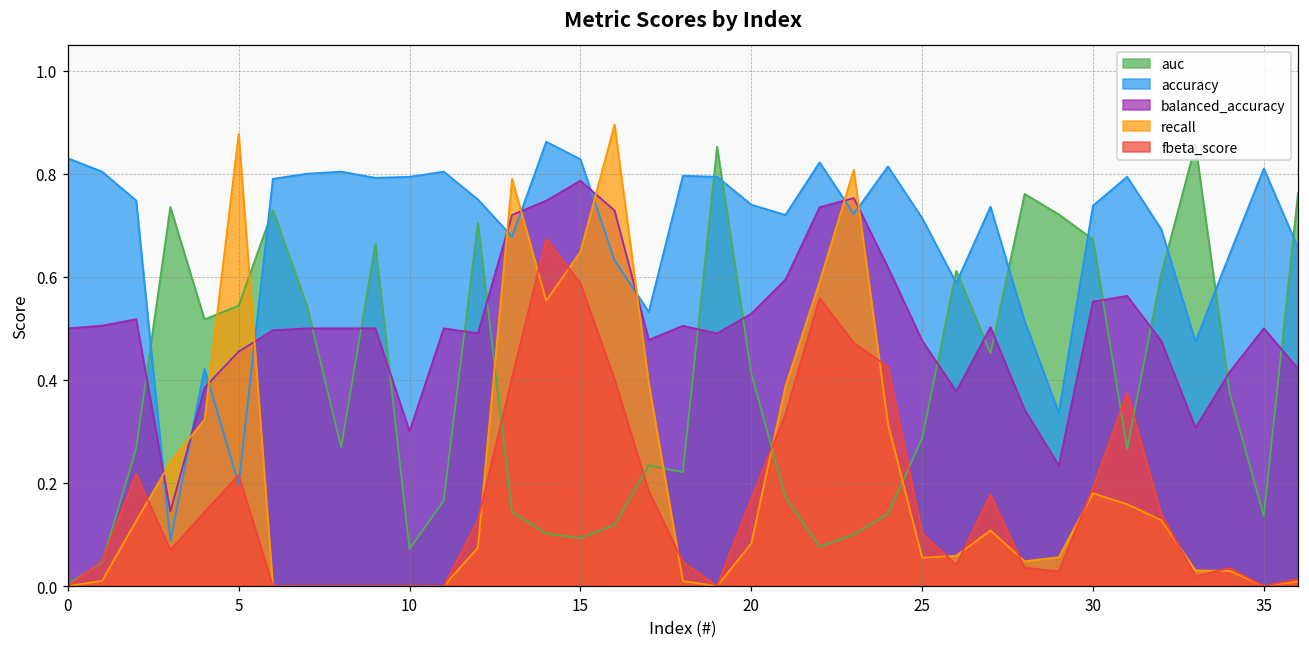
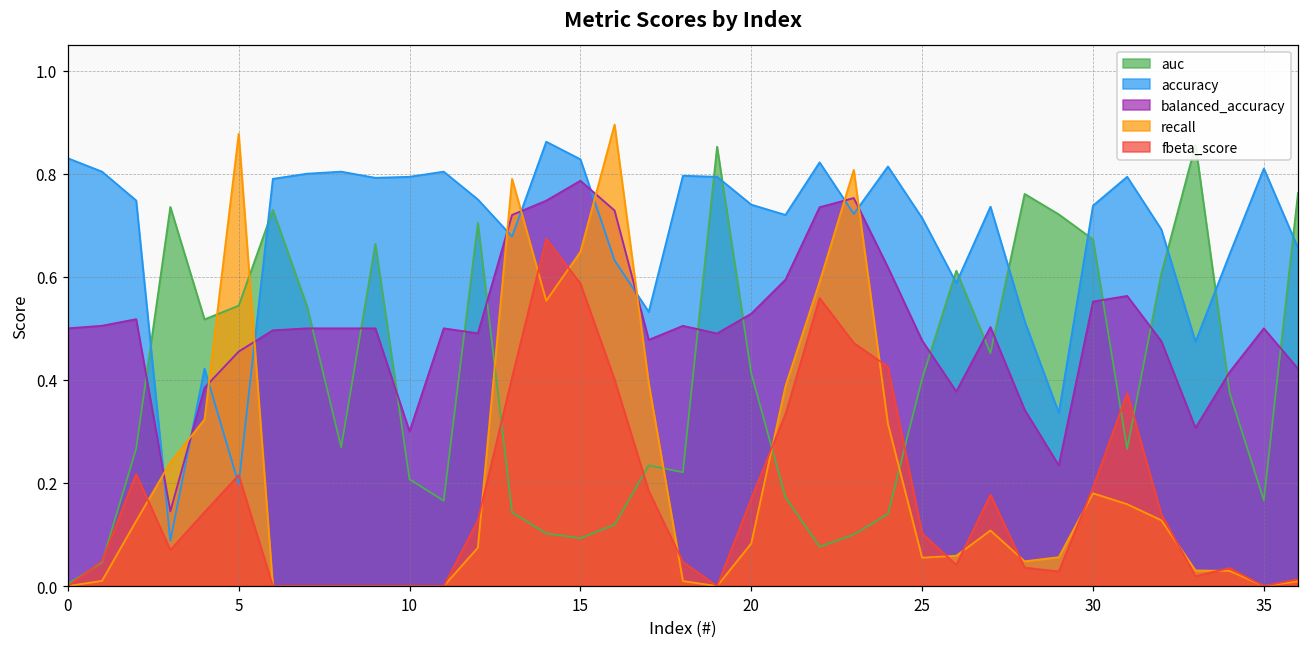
auc, 10: 0.07 -> 0.21
auc, 25: 0.29 -> 0.40
auc, 35: 0.14 -> 0.17
